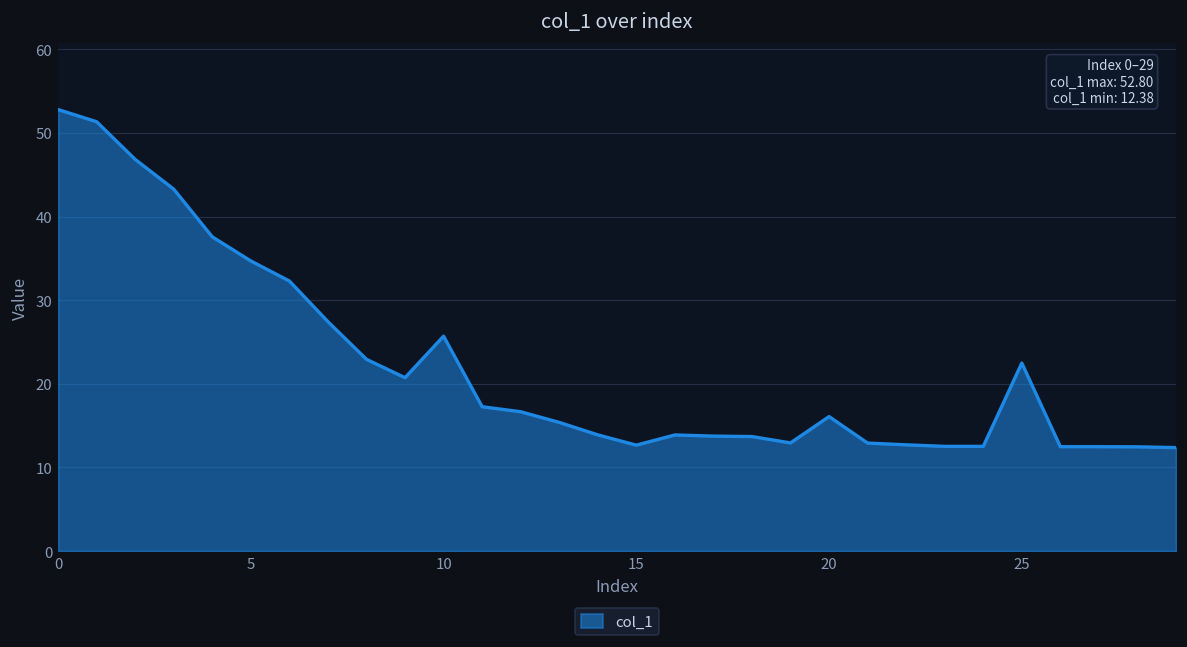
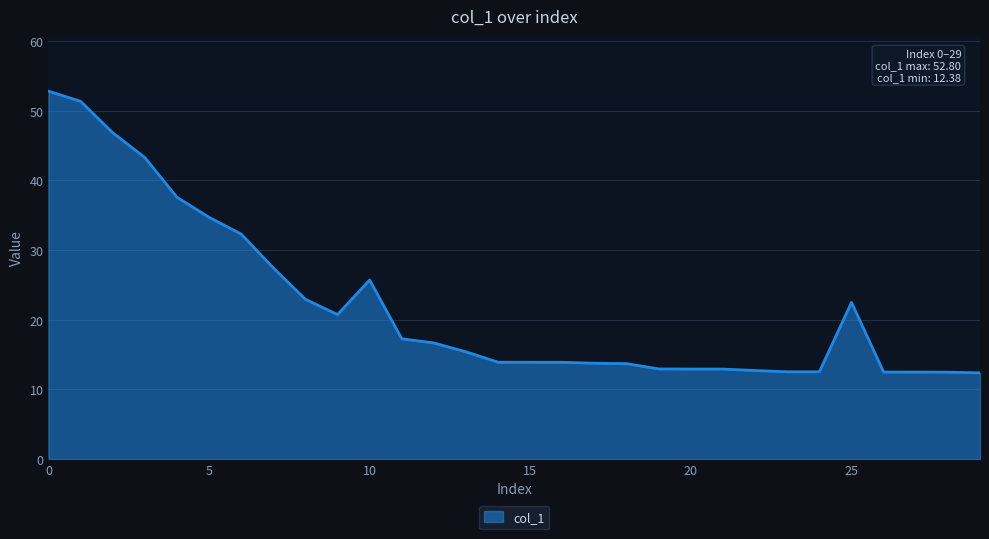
15: 13 -> 14
20: 16 -> 13
